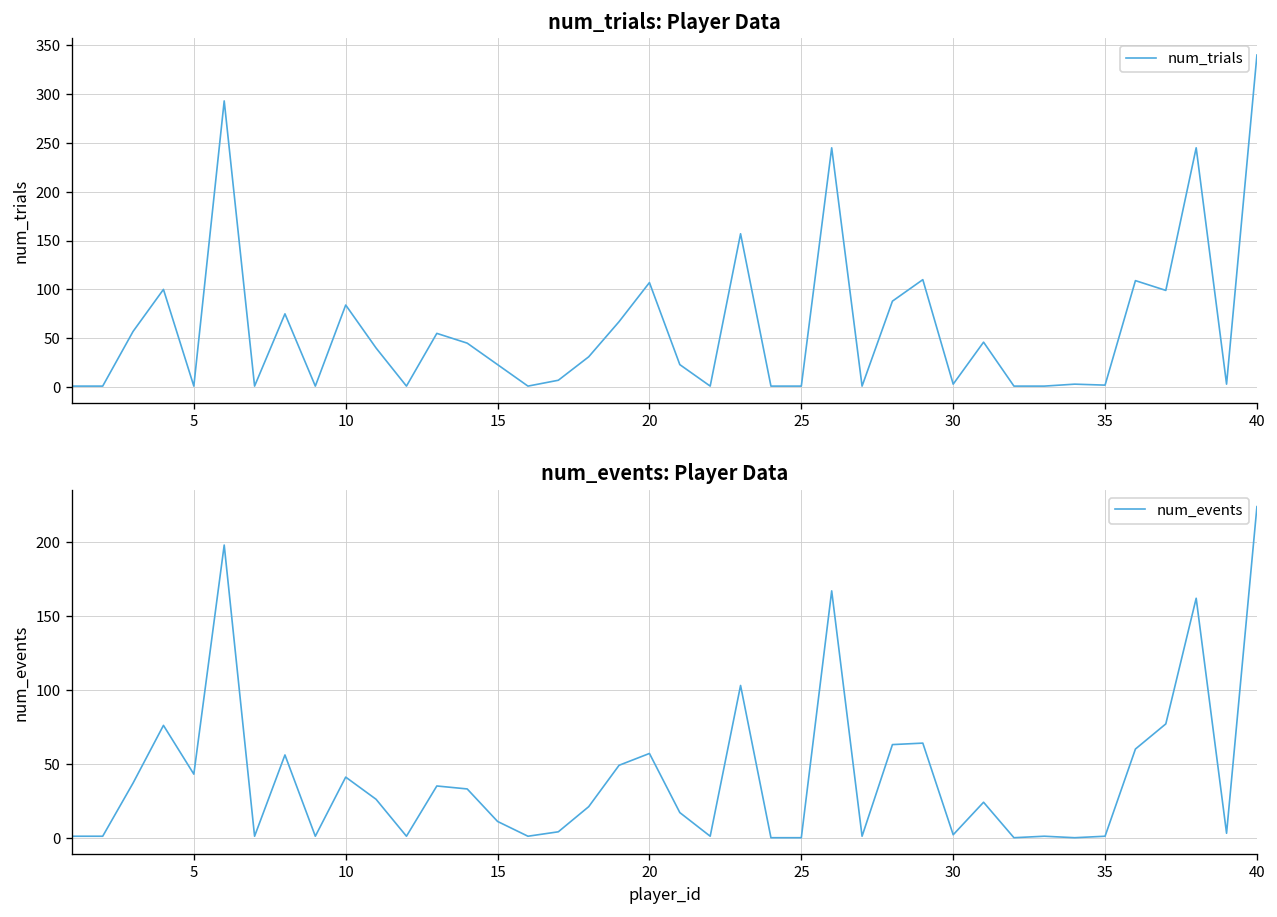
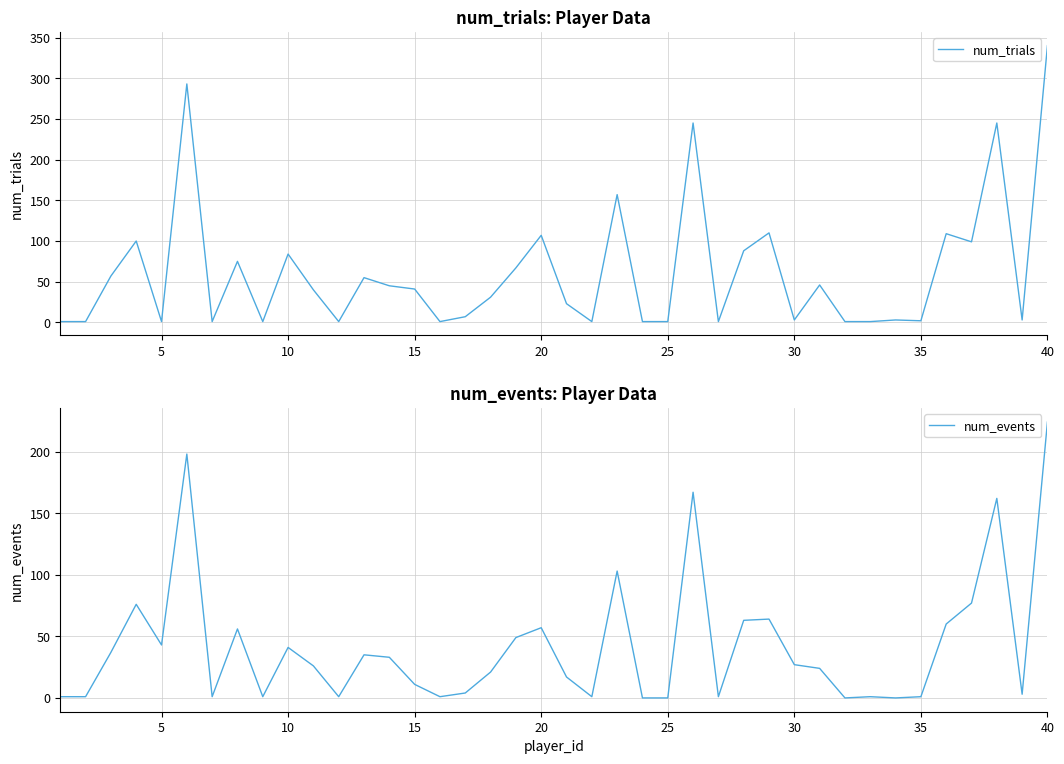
num_trials: Player Data, 15: 20 -> 40
num_events: Player Data, 30: 2 -> 27
